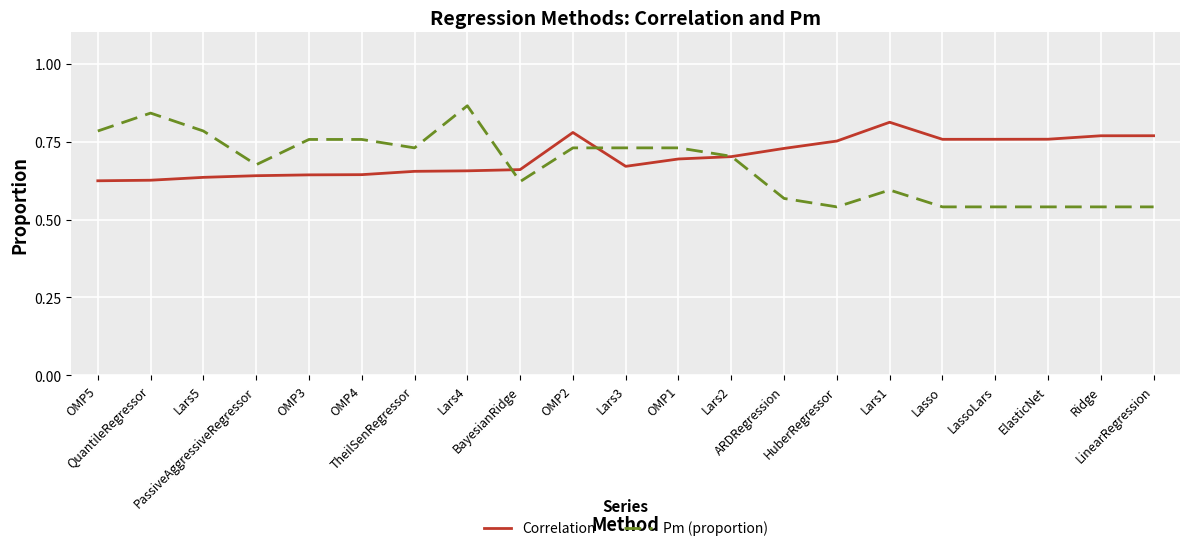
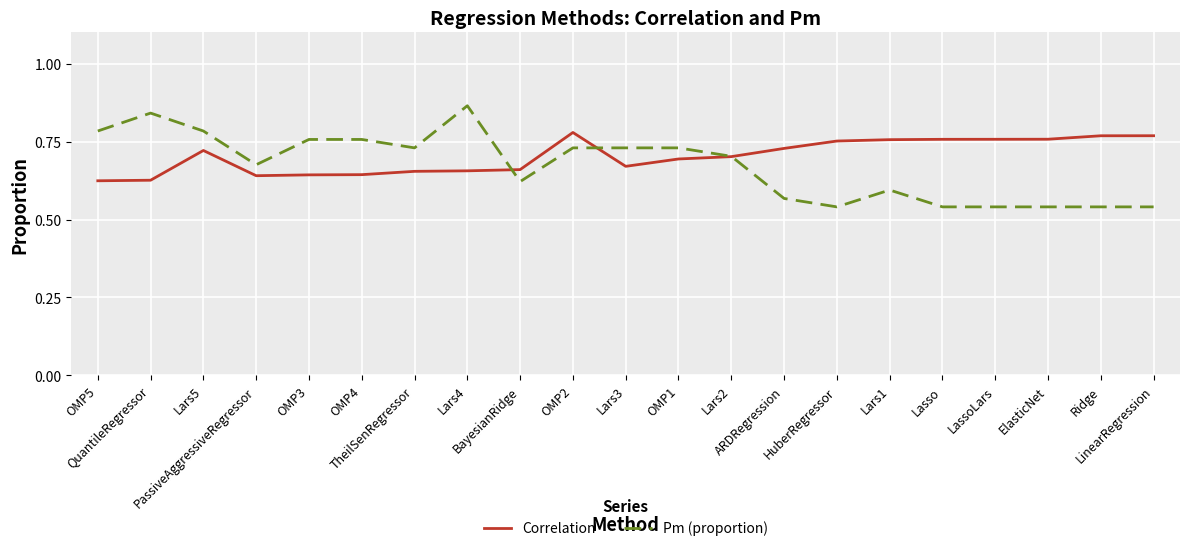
Correlation, Lars5: 0.64 -> 0.72
Correlation, Lars1: 0.81 -> 0.76
